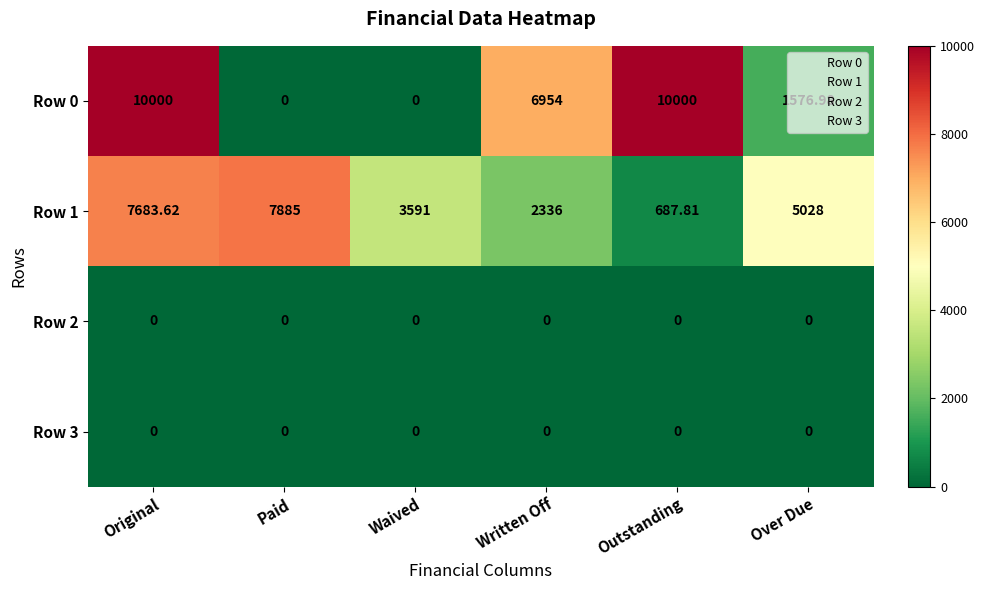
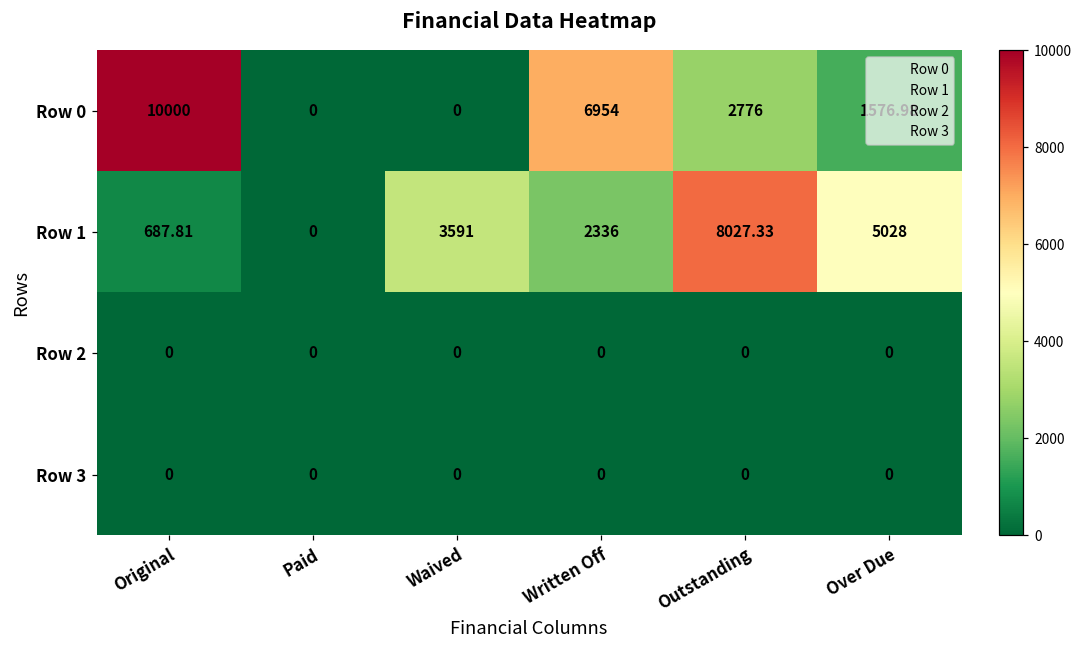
Row 0, Outstanding: 10000 -> 2776
Row 1, Original: 7683.62 -> 687.81
Row 1, Paid: 7885 -> 0
Row 1, Outstanding: 687.81 -> 8027.33
